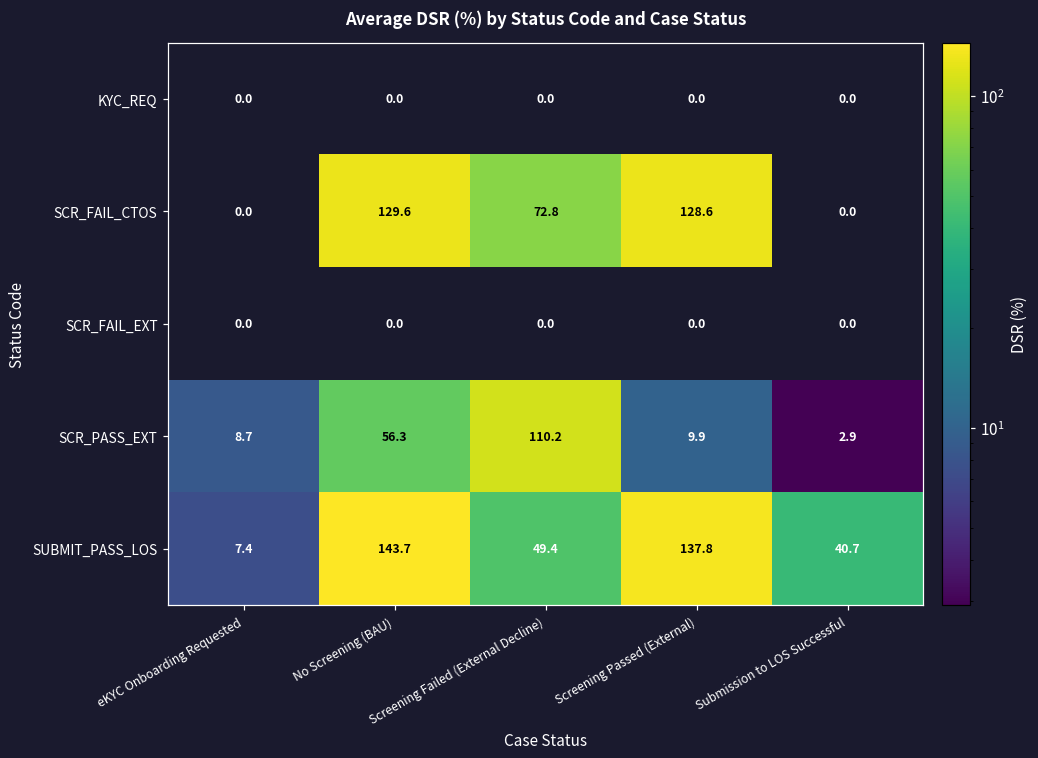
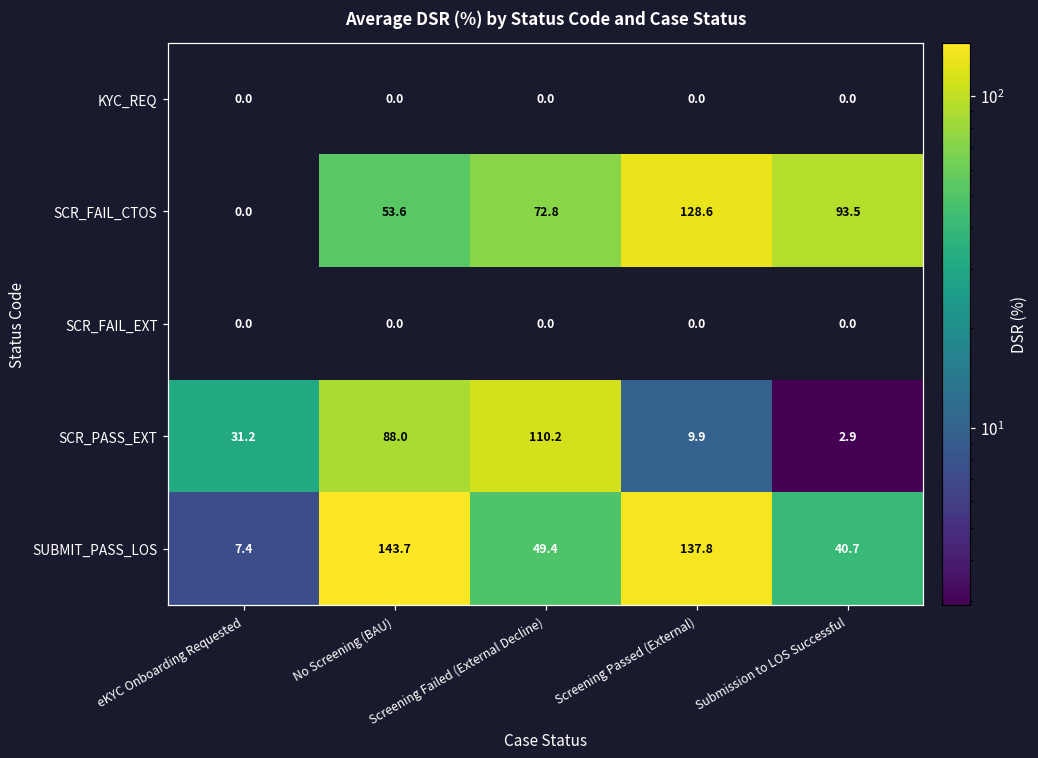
SCR_FAIL_CTOS, No Screening (BAU): 129.6 -> 53.6
SCR_FAIL_CTOS, Submission to LOS Successful: 0.0 -> 93.5
SCR_PASS_EXT, eKYC Onboarding Requested: 8.7 -> 31.2
SCR_PASS_EXT, No Screening (BAU): 56.3 -> 88.0
